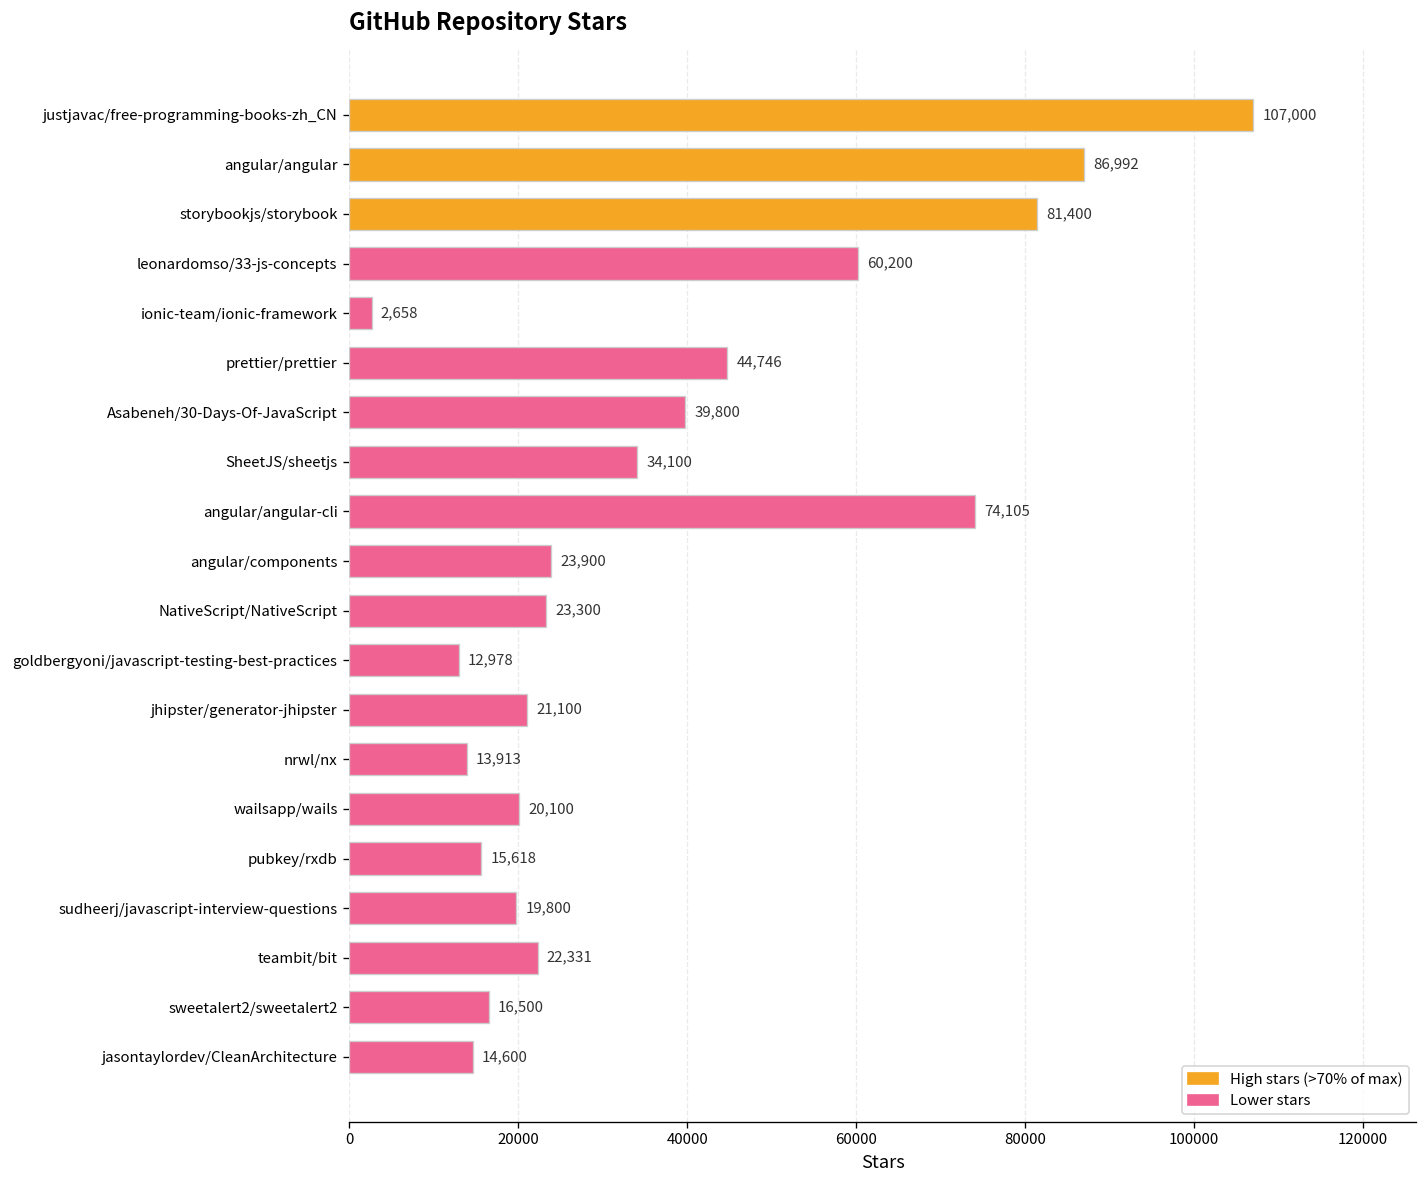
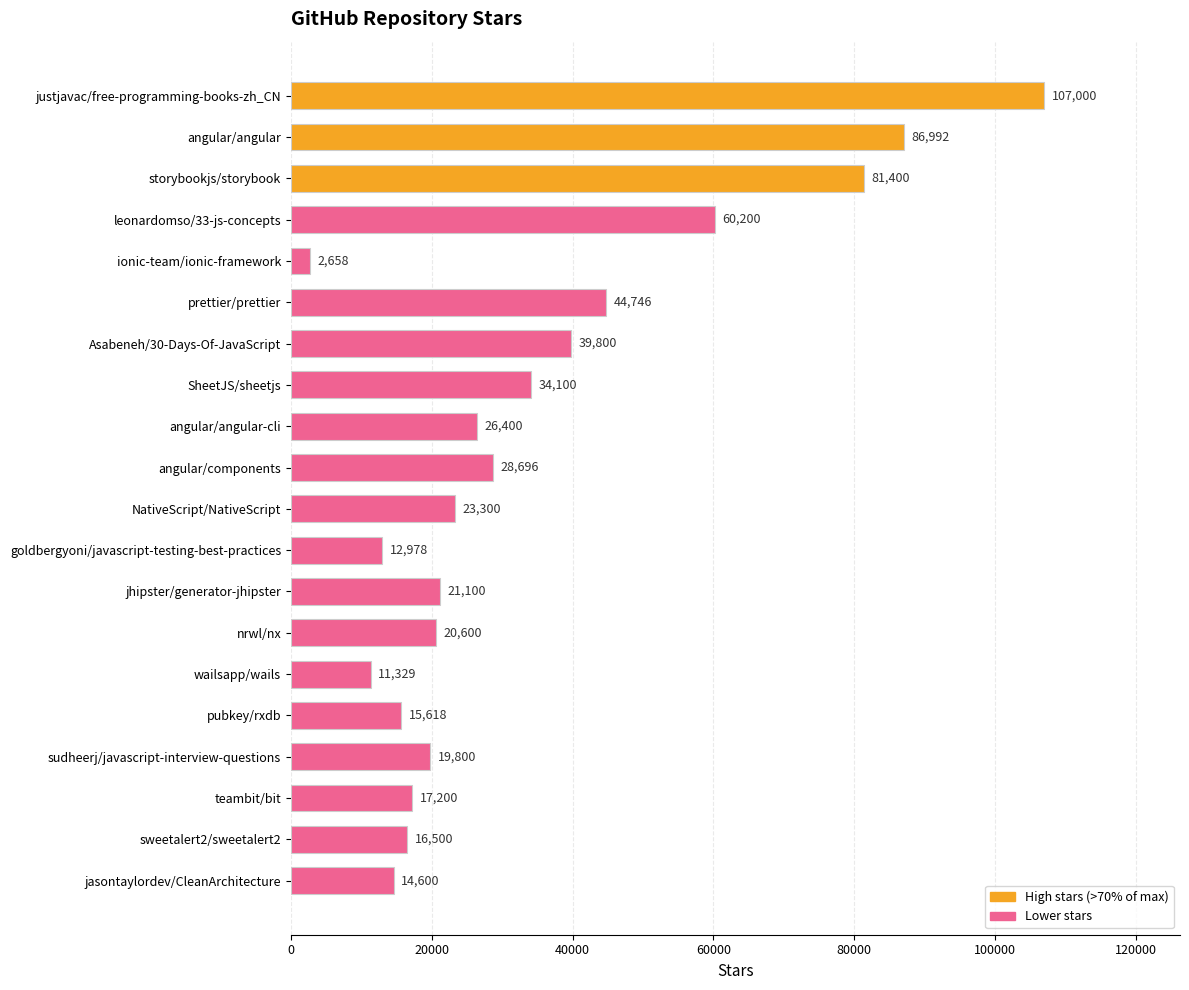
angular/angular-cli: 74,105 -> 26,400
angular/components: 23,900 -> 28,696
nrwl/nx: 13,913 -> 20,600
wailsapp/wails: 20,100 -> 11,329
teambit/bit: 22,331 -> 17,200
